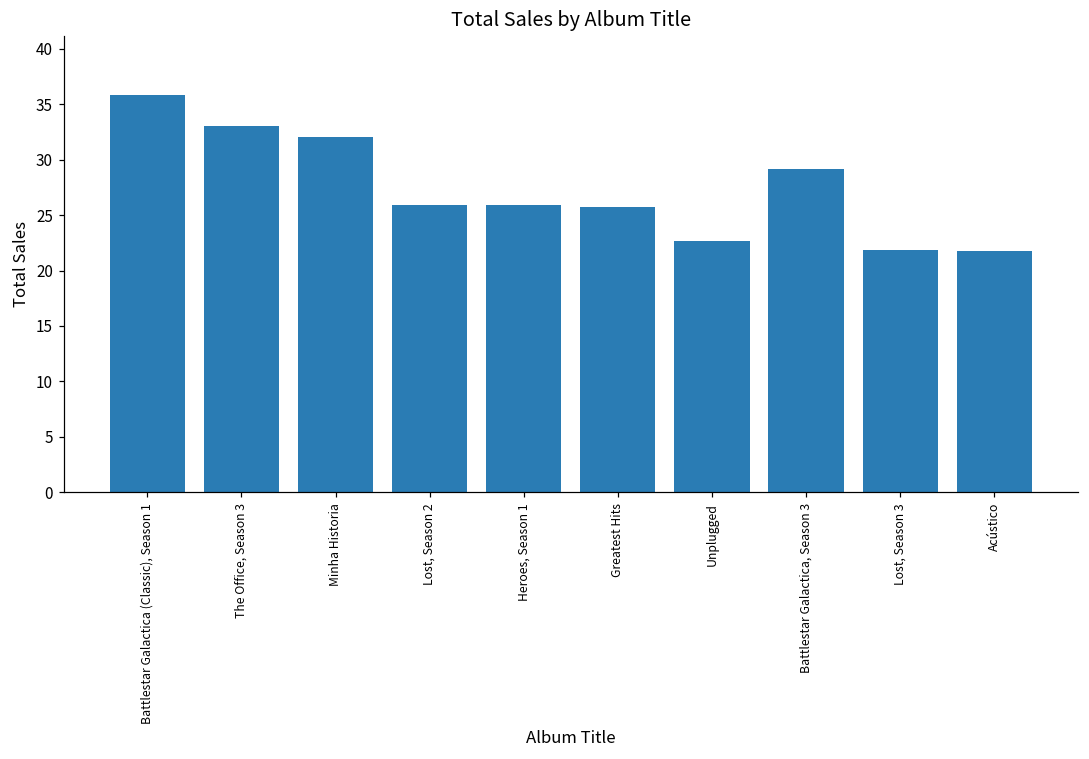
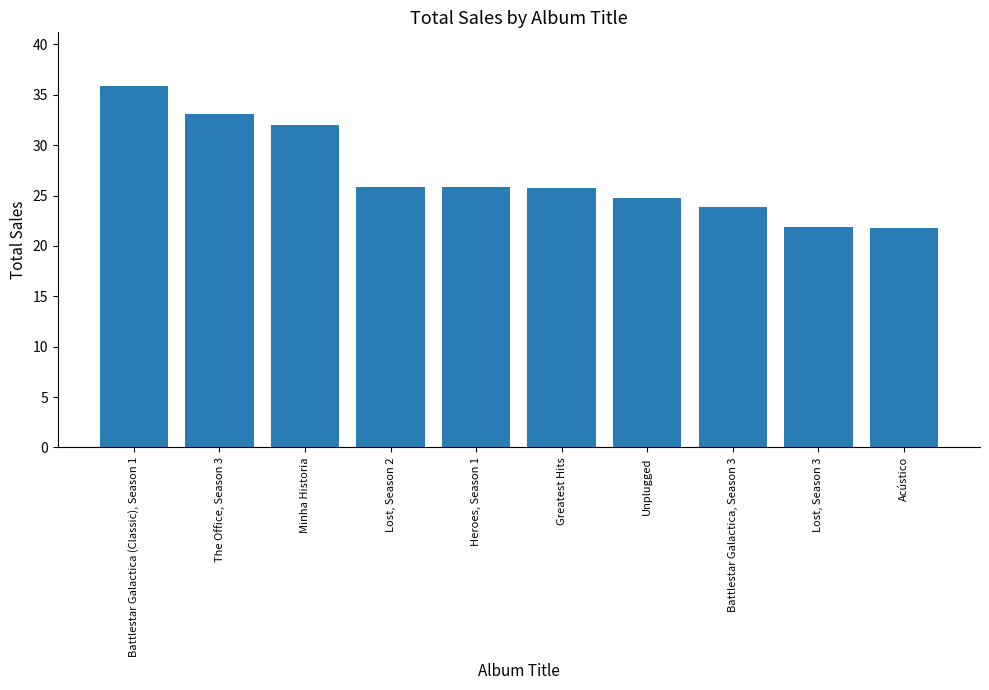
Unplugged: 22.7 -> 24.8
Battlestar Galactica, Season 3: 29.2 -> 23.9
